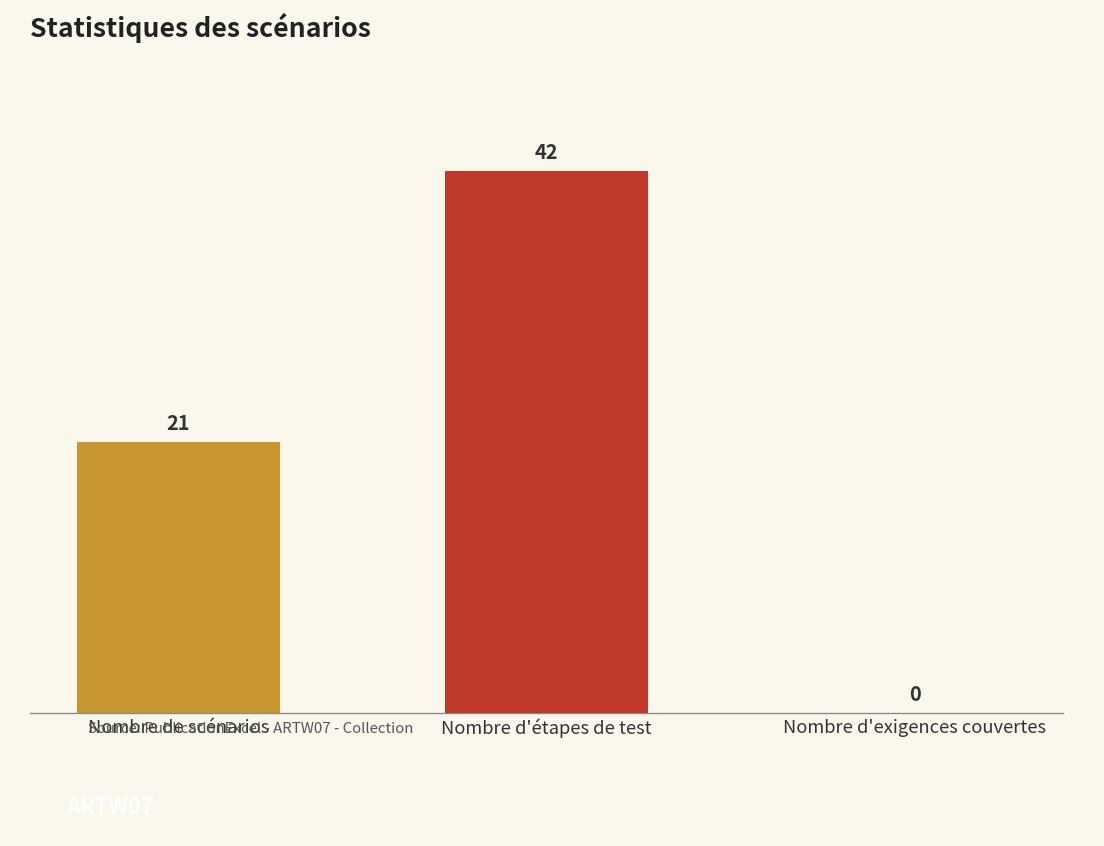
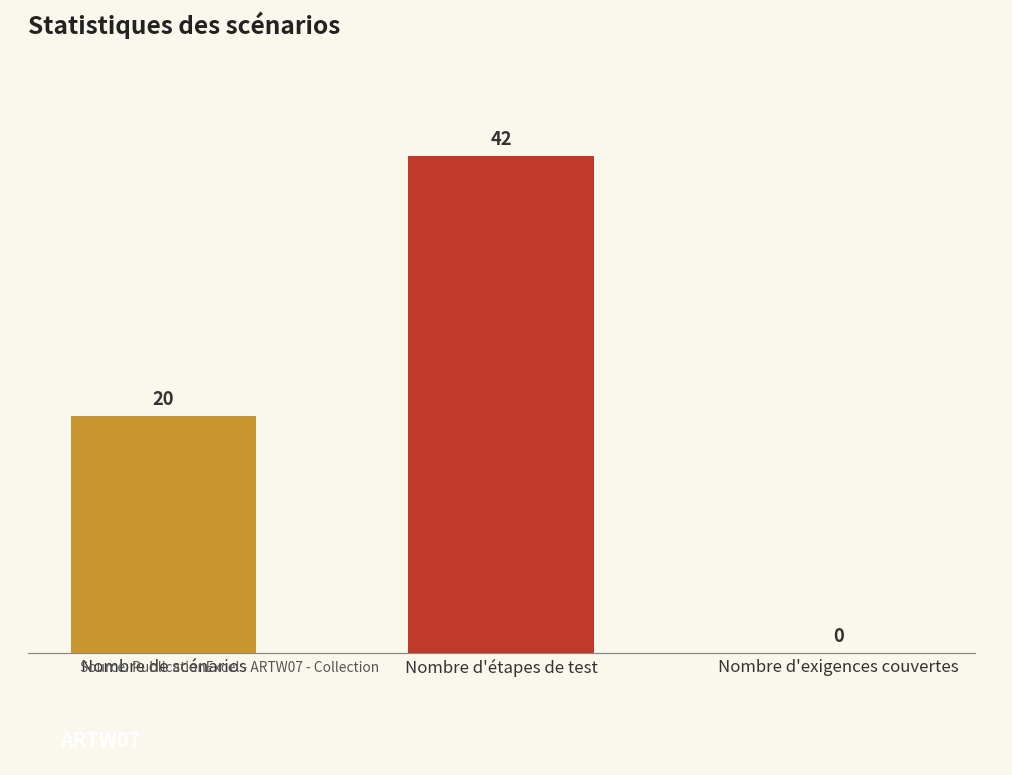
Nombre de scénarios: 21 -> 20
